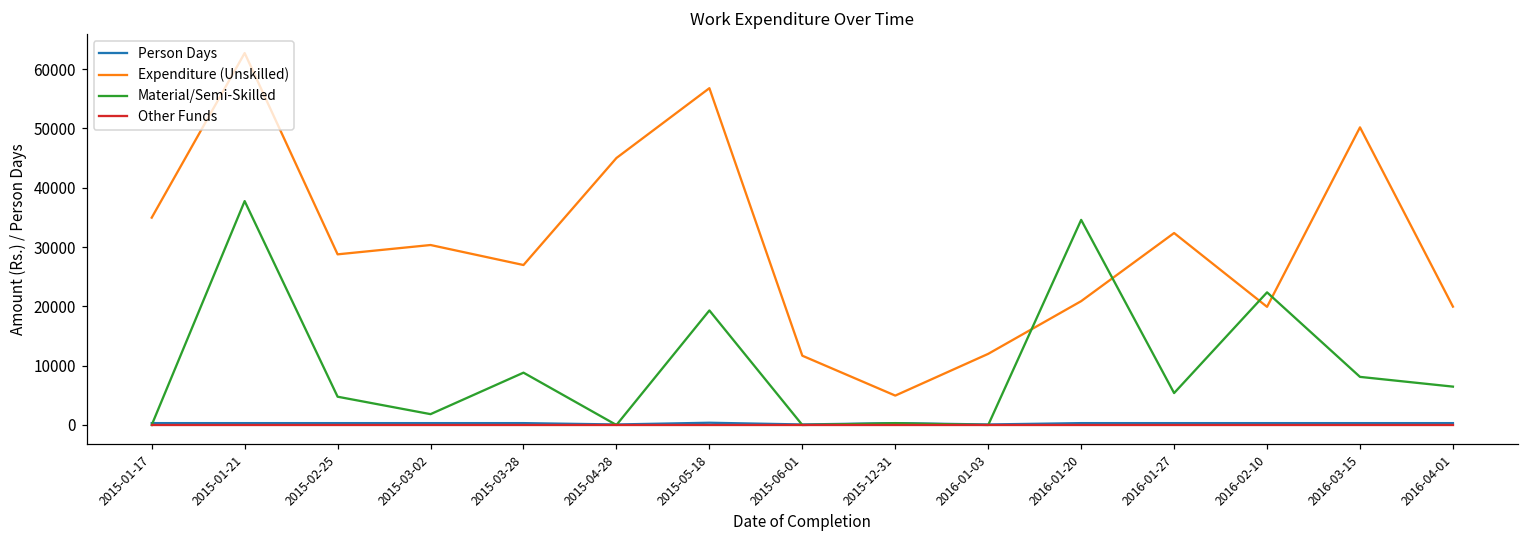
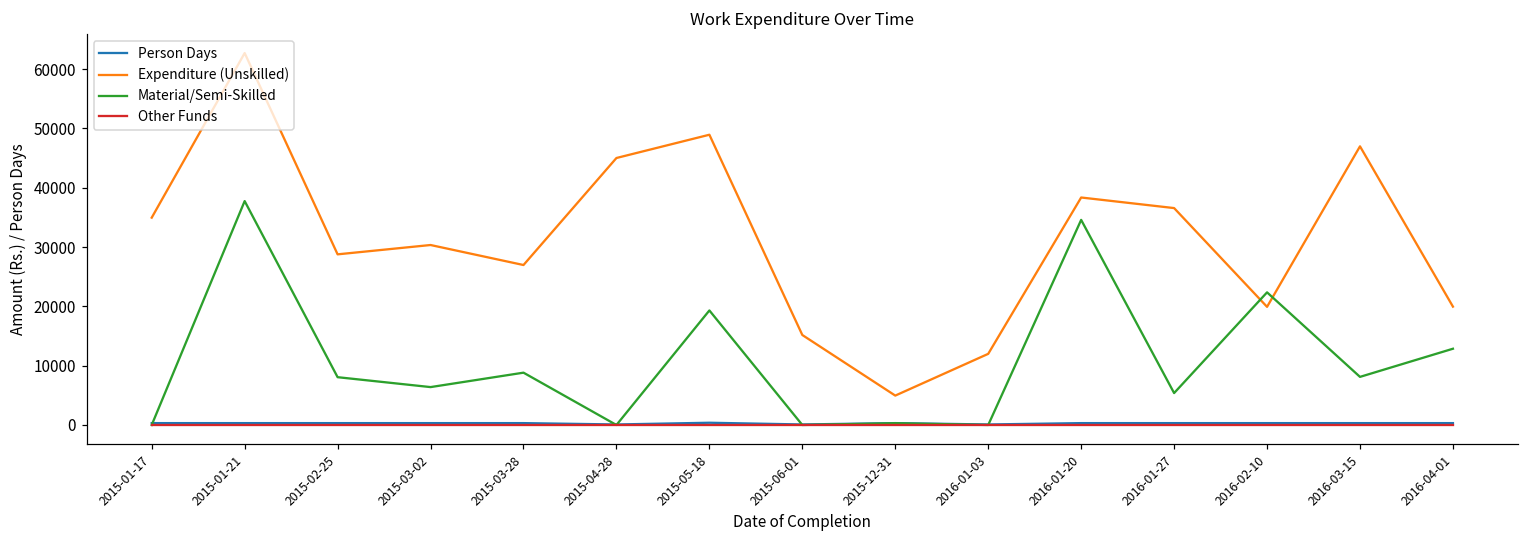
Material/Semi-Skilled, 2015-02-25: 5000 -> 8000
Material/Semi-Skilled, 2015-03-02: 2000 -> 6000
Expenditure (Unskilled), 2015-05-18: 57000 -> 49000
Expenditure (Unskilled), 2015-06-01: 12000 -> 15000
Expenditure (Unskilled), 2016-01-20: 21000 -> 38000
Expenditure (Unskilled), 2016-01-27: 32000 -> 37000
Expenditure (Unskilled), 2016-03-15: 50000 -> 47000
Material/Semi-Skilled, 2016-04-01: 6000 -> 13000
